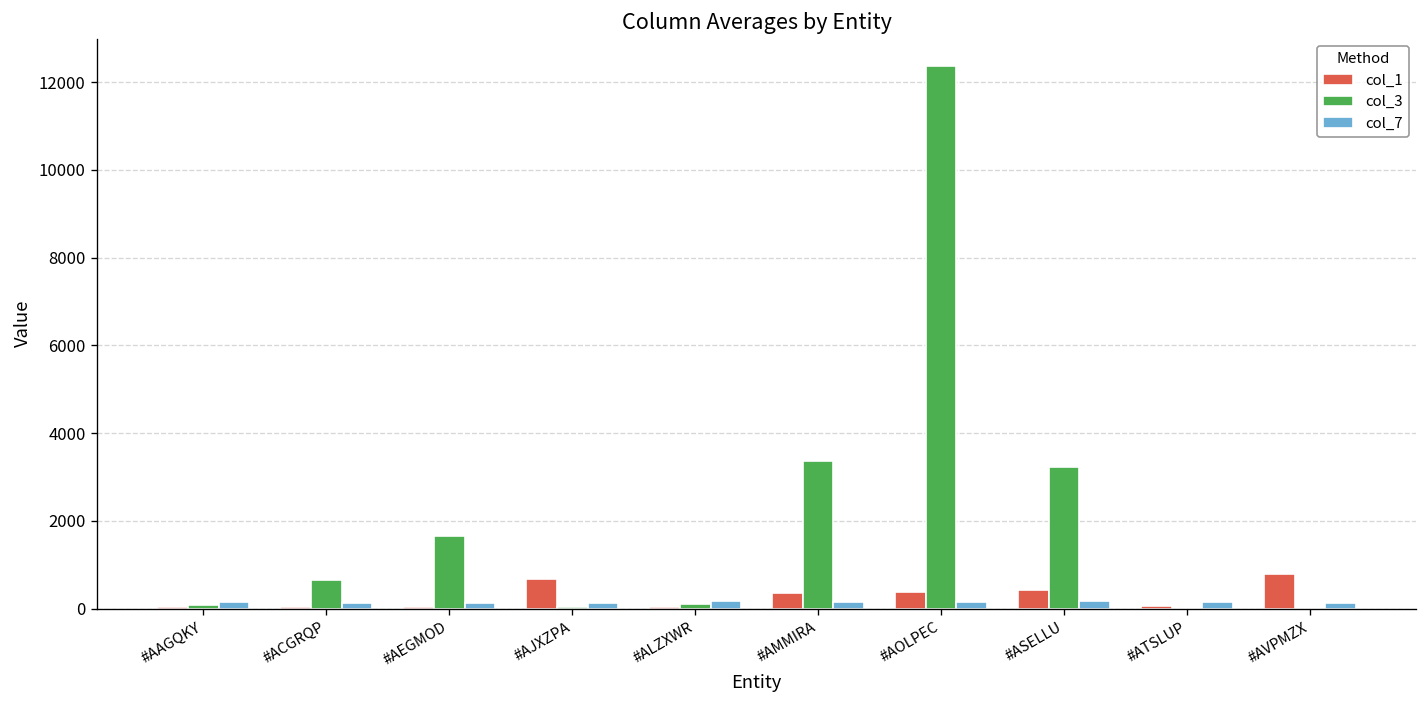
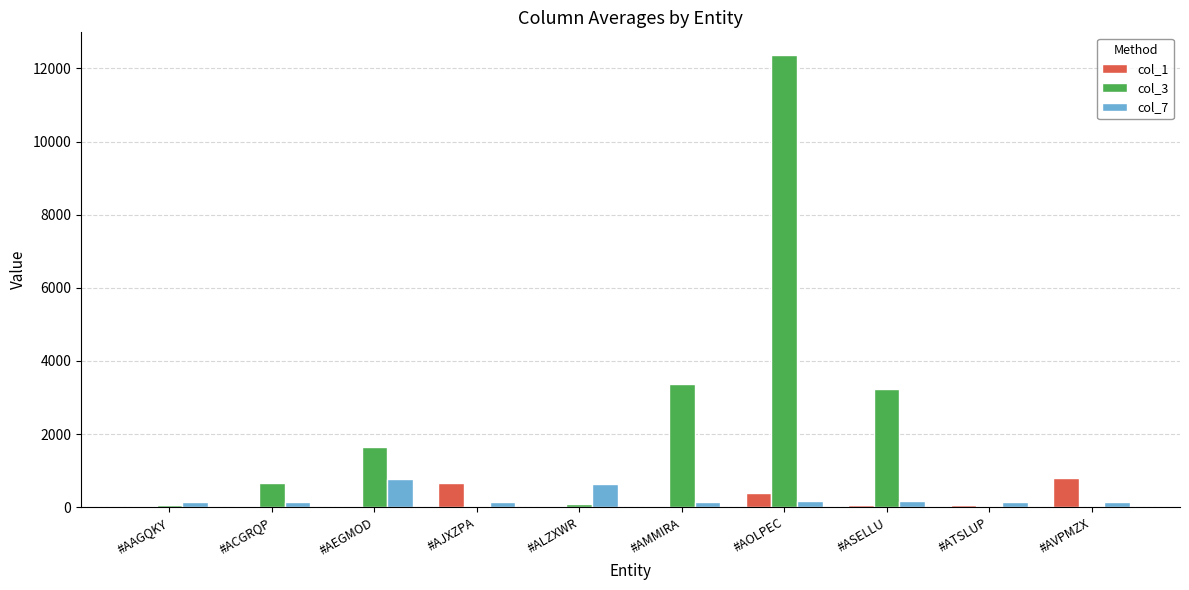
col_7, #AEGMOD: 100 -> 800
col_7, #ALZXWR: 200 -> 600
col_1, #AMMIRA: 400 -> 0
col_1, #ASELLU: 400 -> 100
